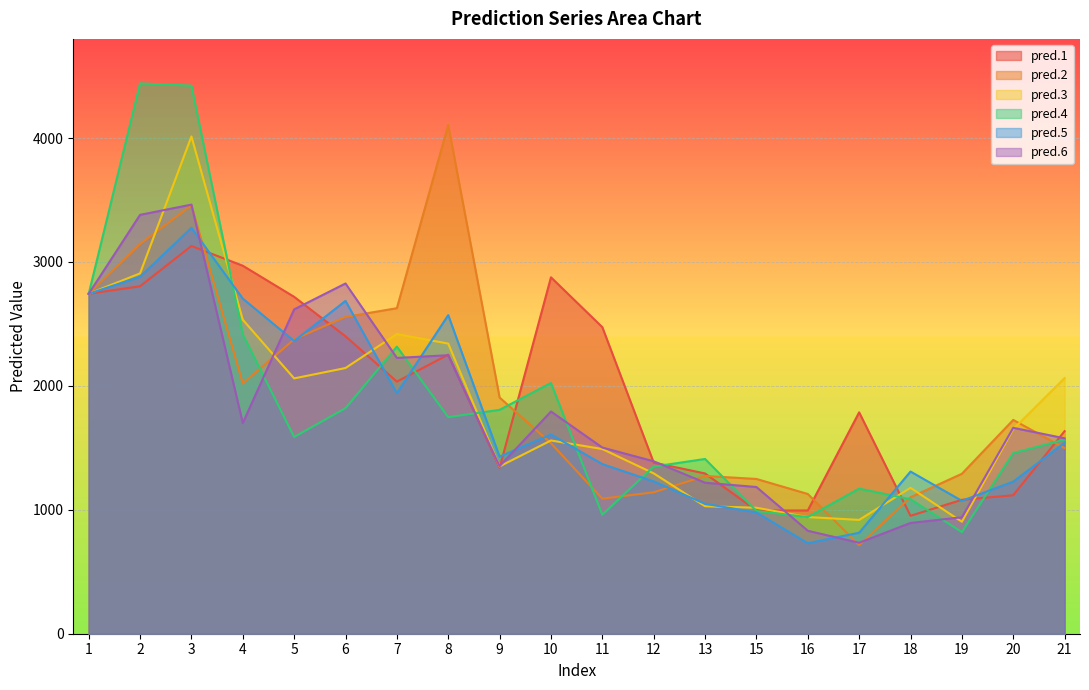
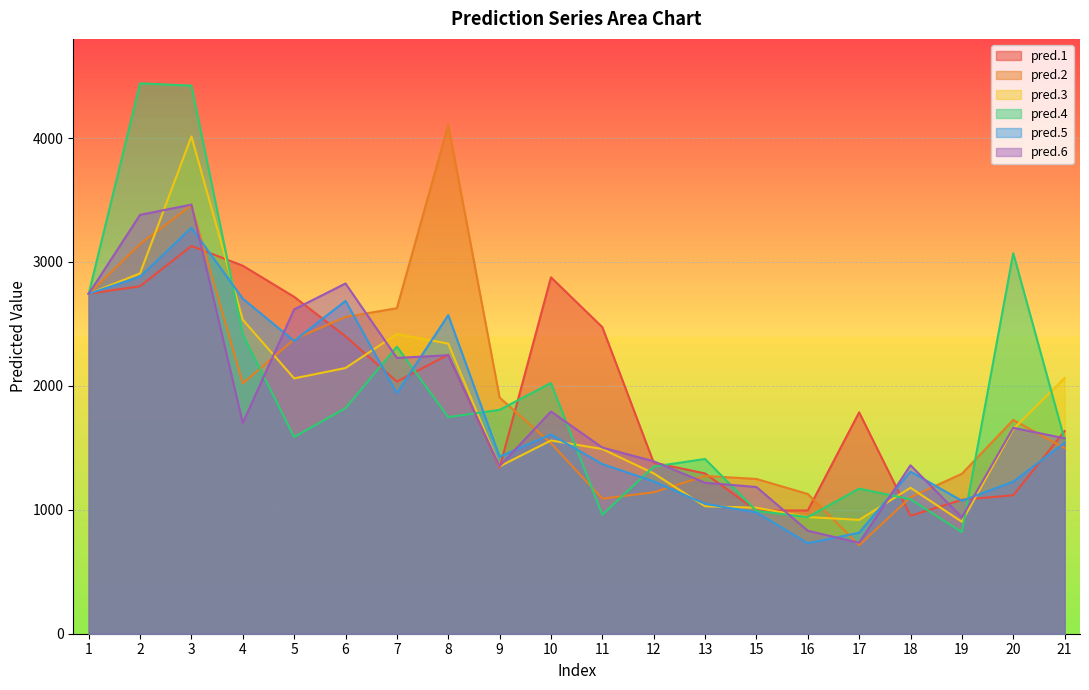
pred.6, 18: 890 -> 1360
pred.4, 20: 1460 -> 3070
